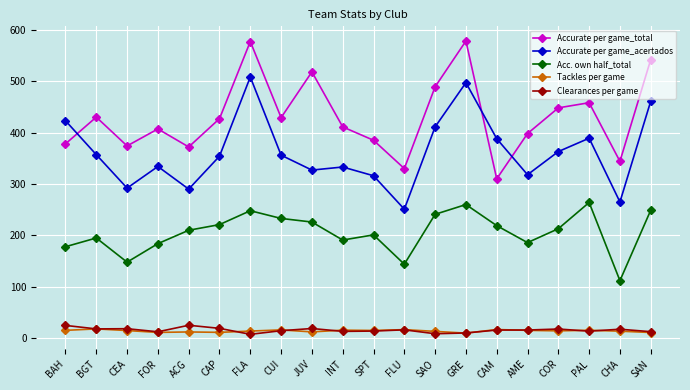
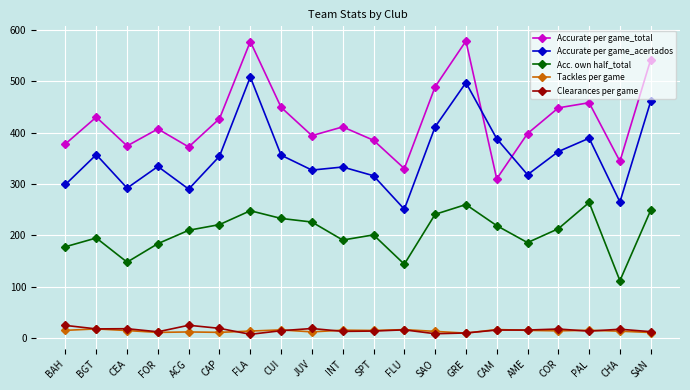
Accurate per game_acertados, BAH: 420 -> 300
Accurate per game_total, CUI: 430 -> 450
Accurate per game_total, JUV: 520 -> 390
